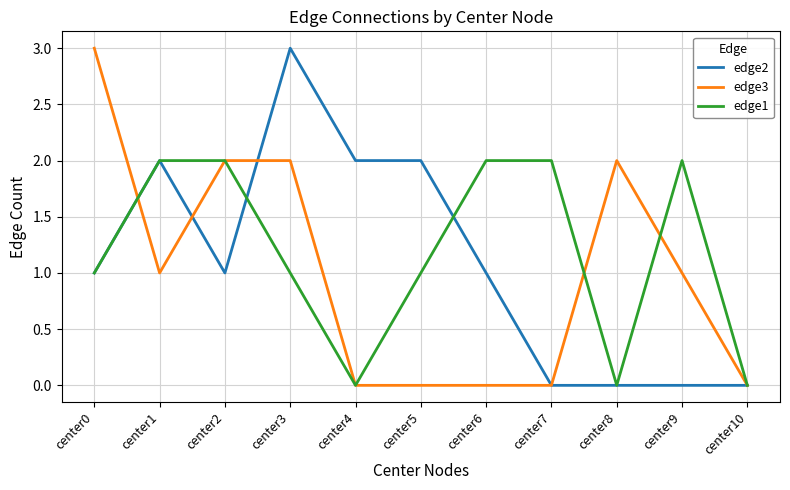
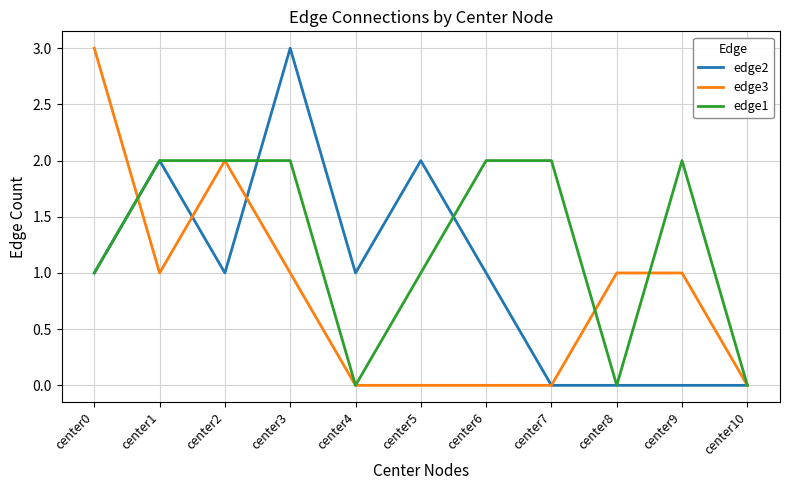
edge3, center3: 2 -> 1
edge1, center3: 1 -> 2
edge2, center4: 2 -> 1
edge3, center8: 2 -> 1
